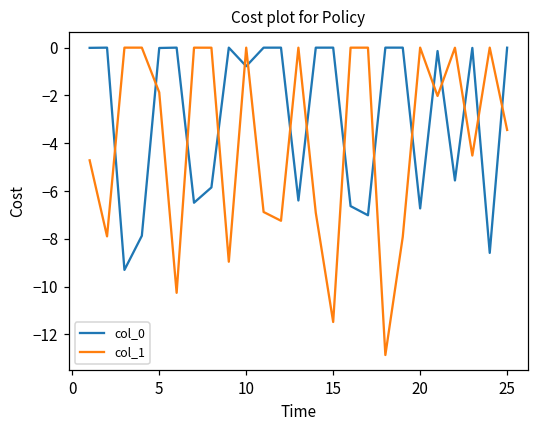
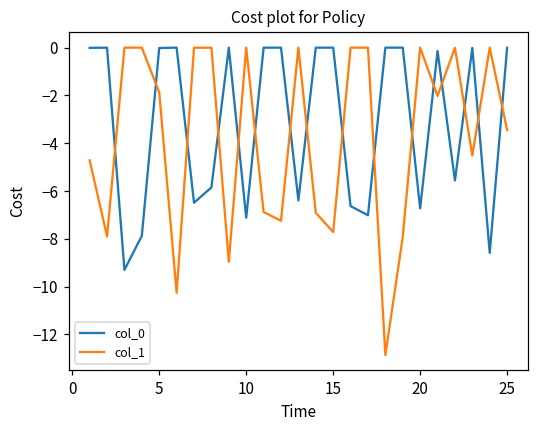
col_0, 10: -0.8 -> -7.1
col_1, 15: -11.5 -> -7.7
